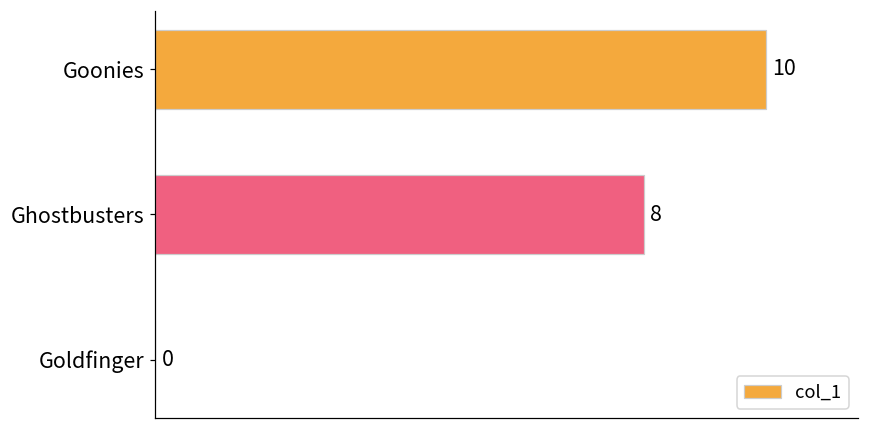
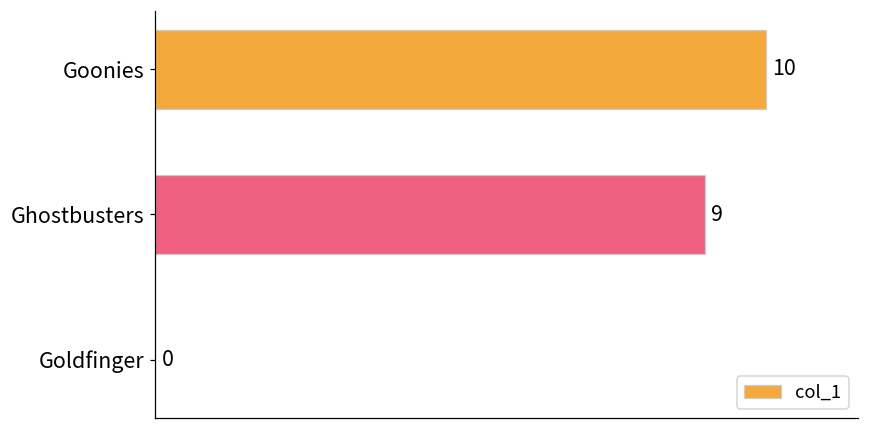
Ghostbusters: 8 -> 9
